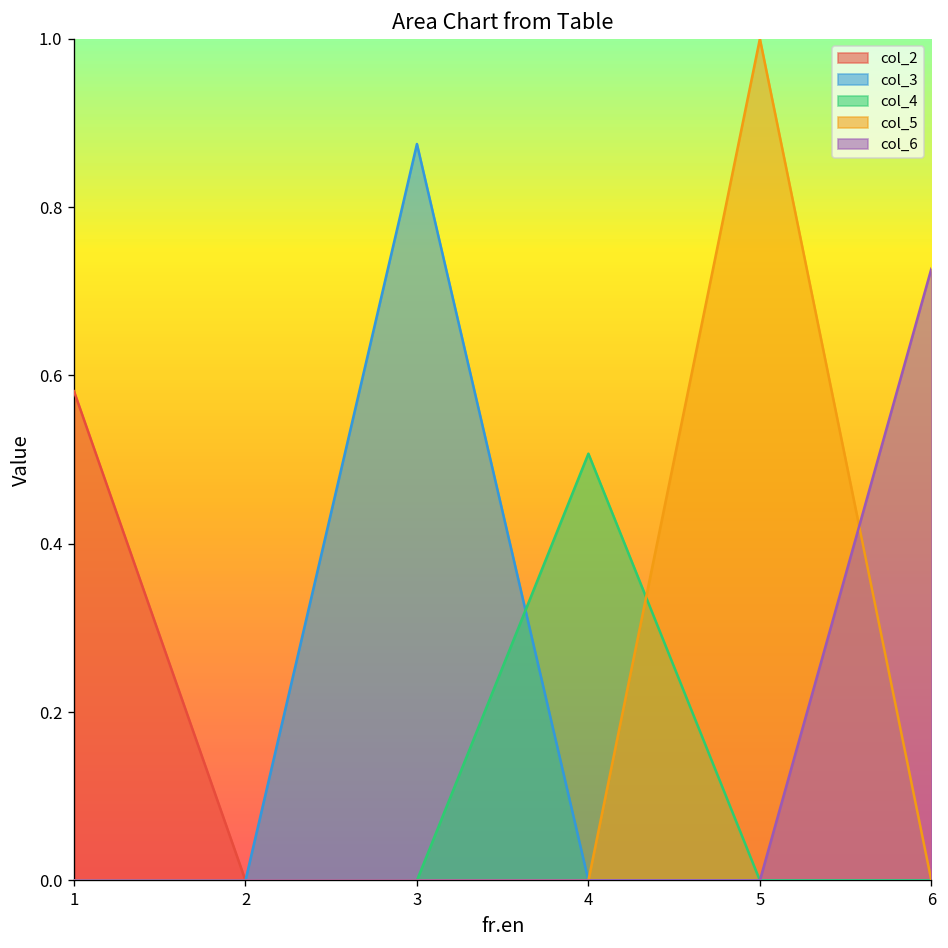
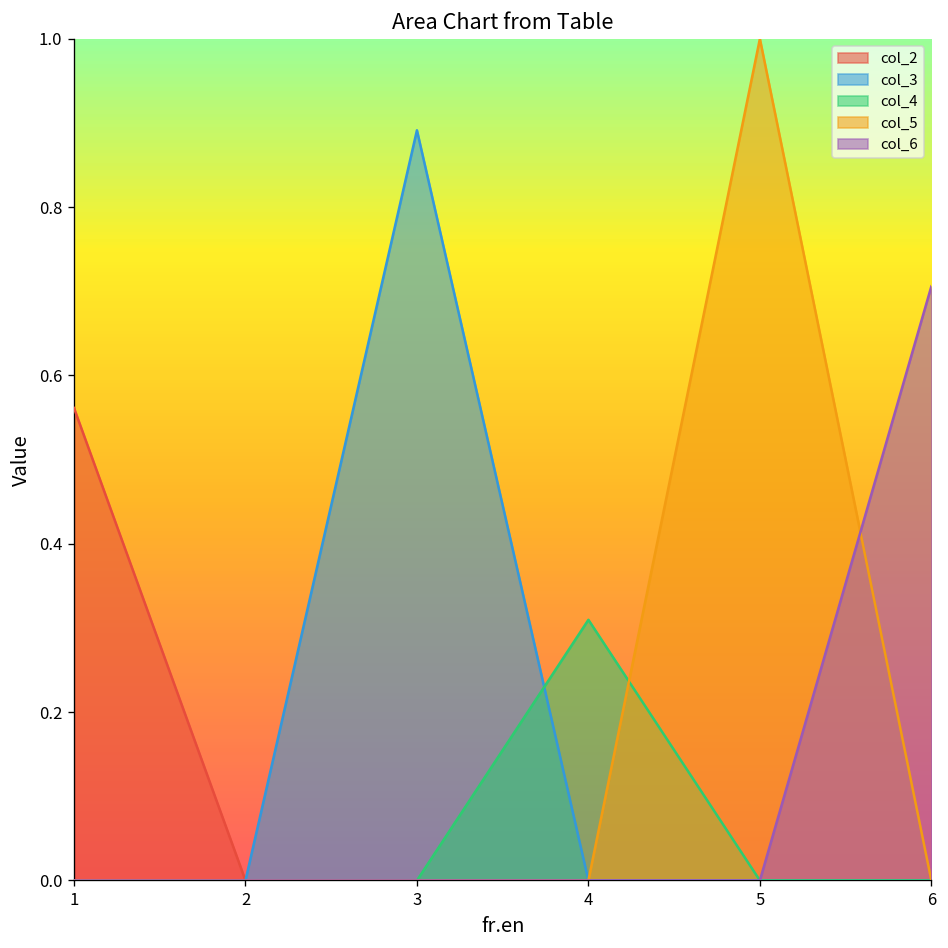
col_2, 1: 0.58 -> 0.56
col_3, 3: 0.87 -> 0.89
col_4, 4: 0.51 -> 0.31
col_6, 6: 0.73 -> 0.71
